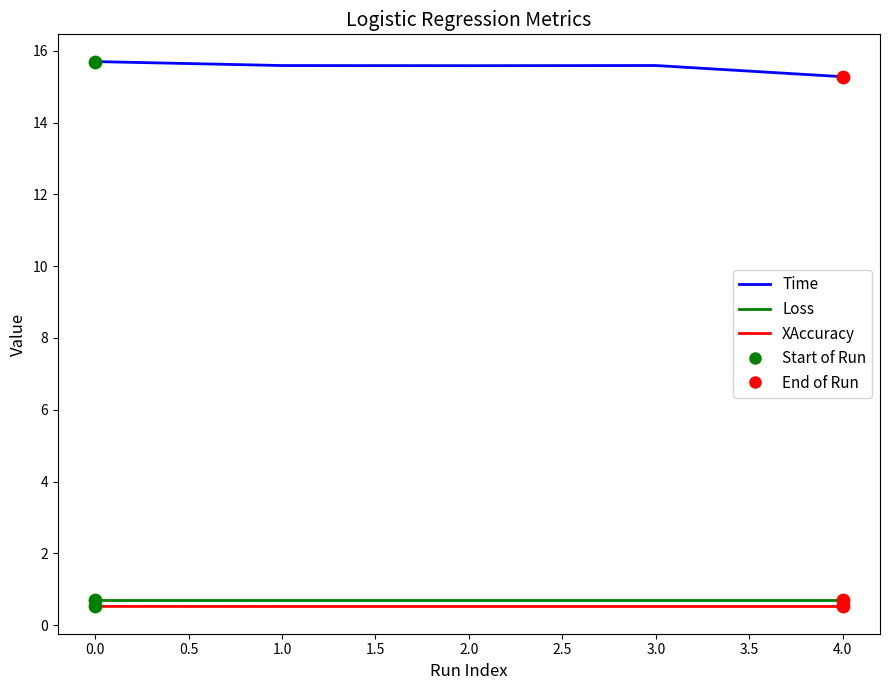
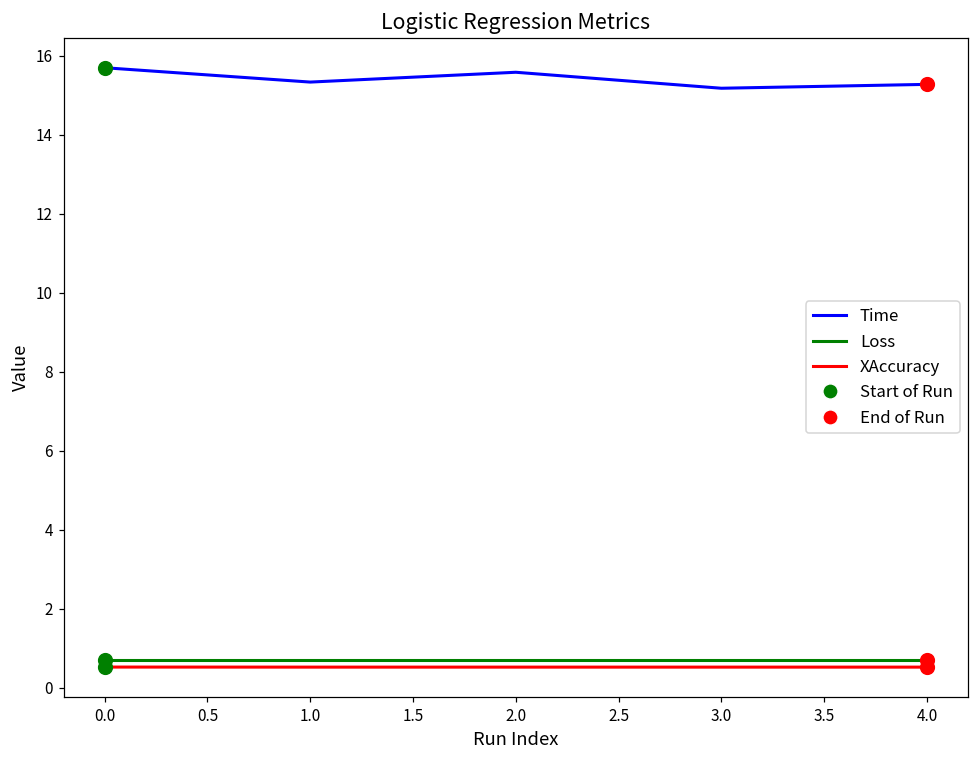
Time, 1.0: 15.6 -> 15.3
Time, 3.0: 15.6 -> 15.2
